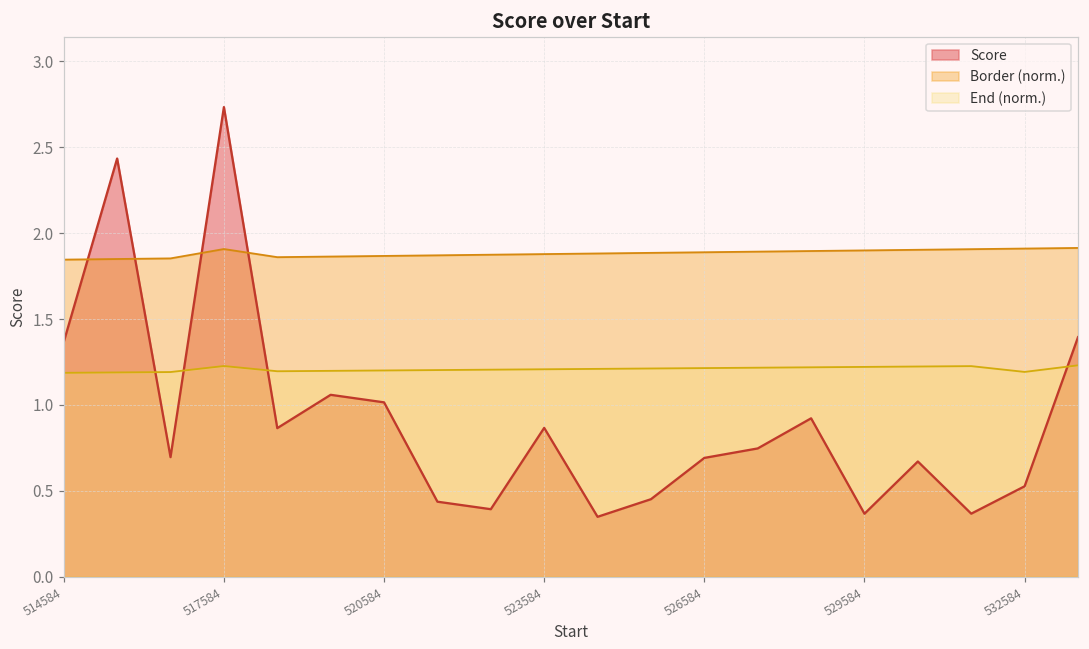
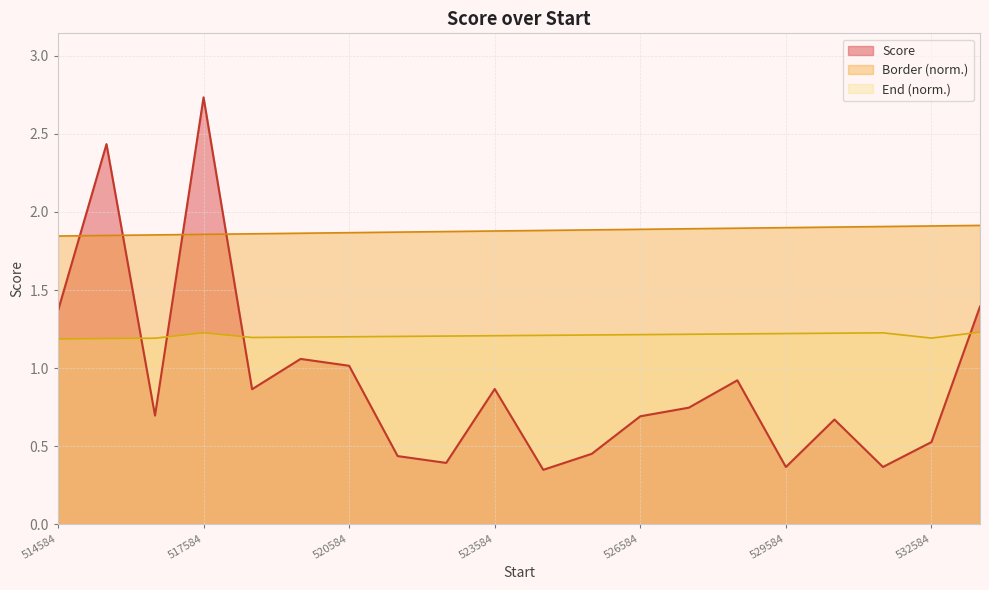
Border (norm.), 517584: 1.91 -> 1.86
